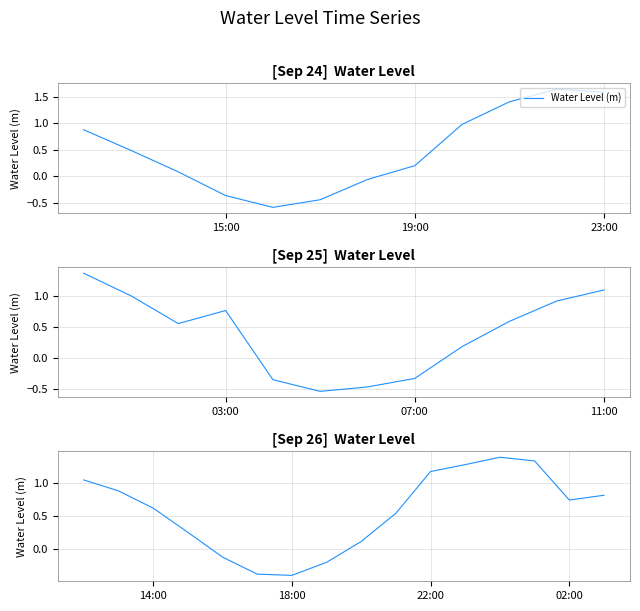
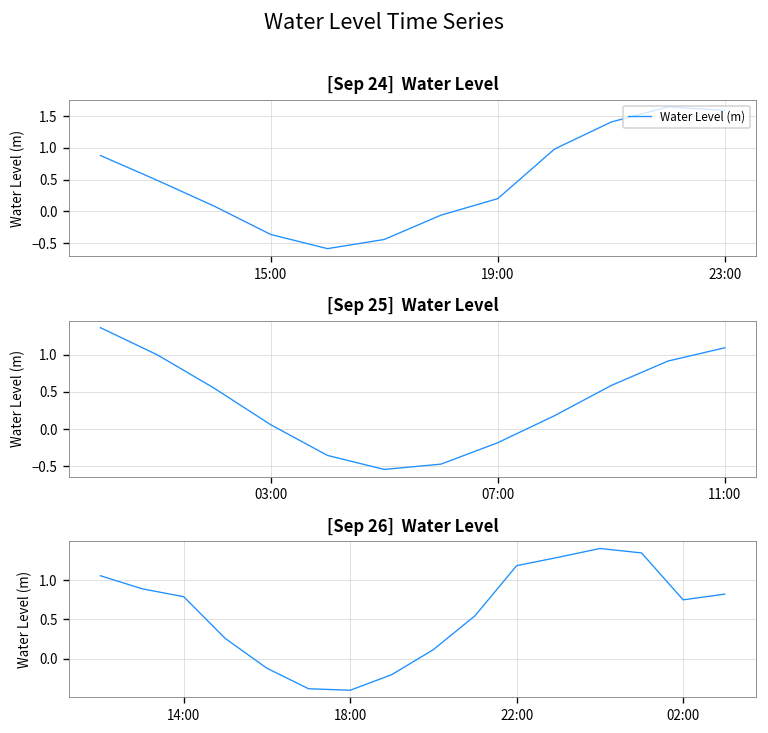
[Sep 25] Water Level, 03:00: 0.8 -> 0.1
[Sep 25] Water Level, 07:00: -0.3 -> -0.2
[Sep 26] Water Level, 14:00: 0.6 -> 0.8
